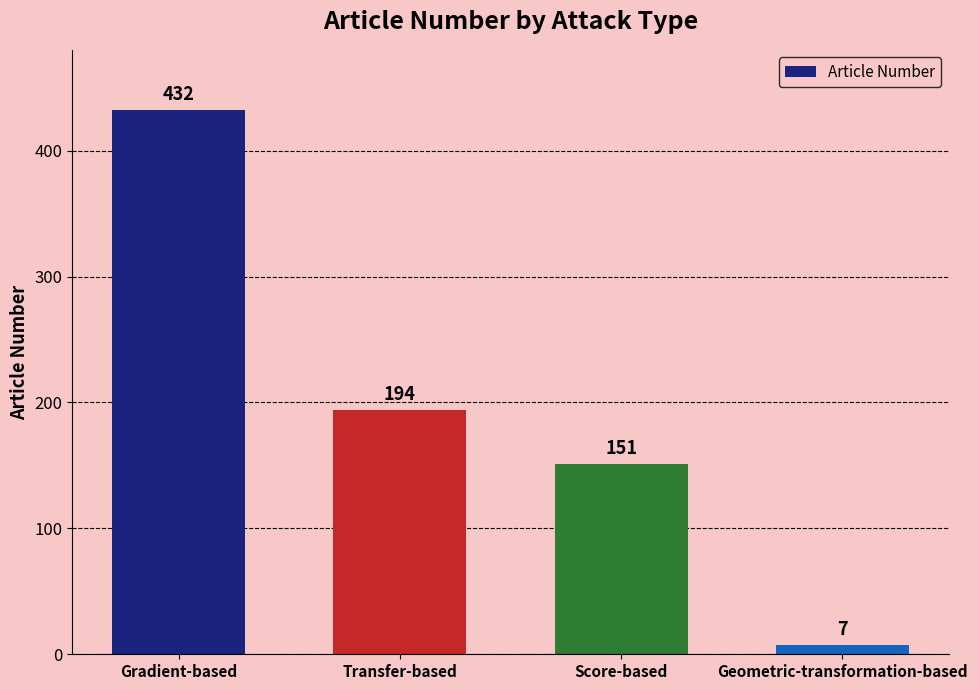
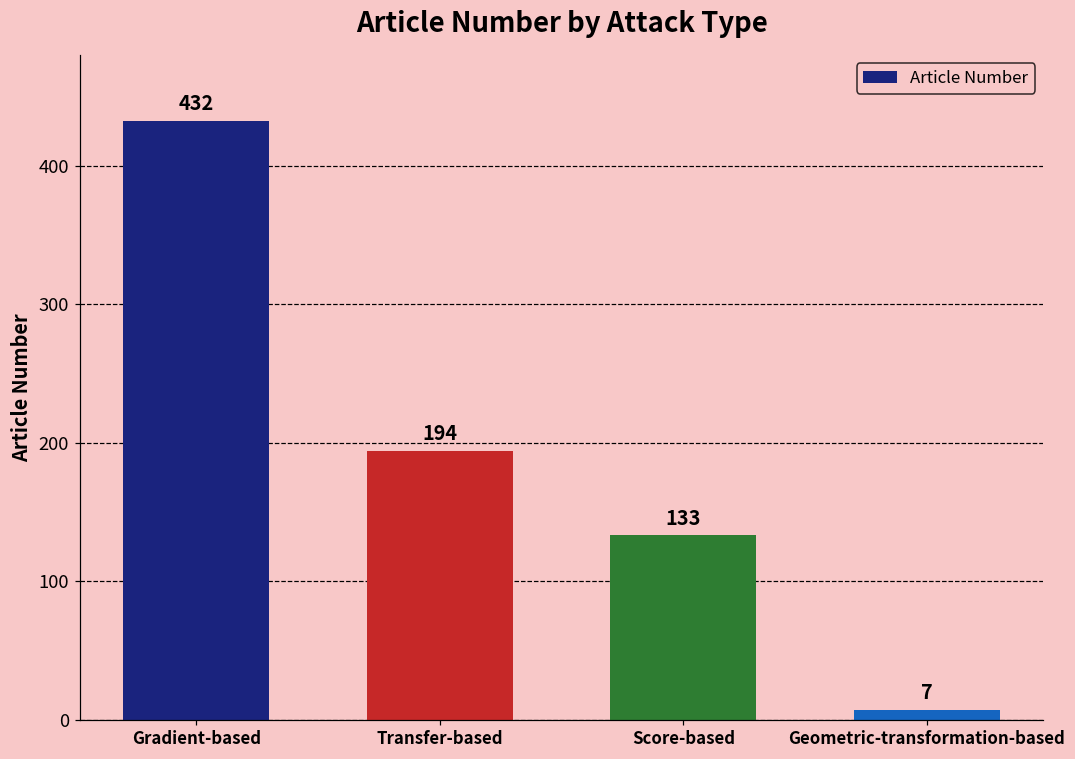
Score-based: 151 -> 133
